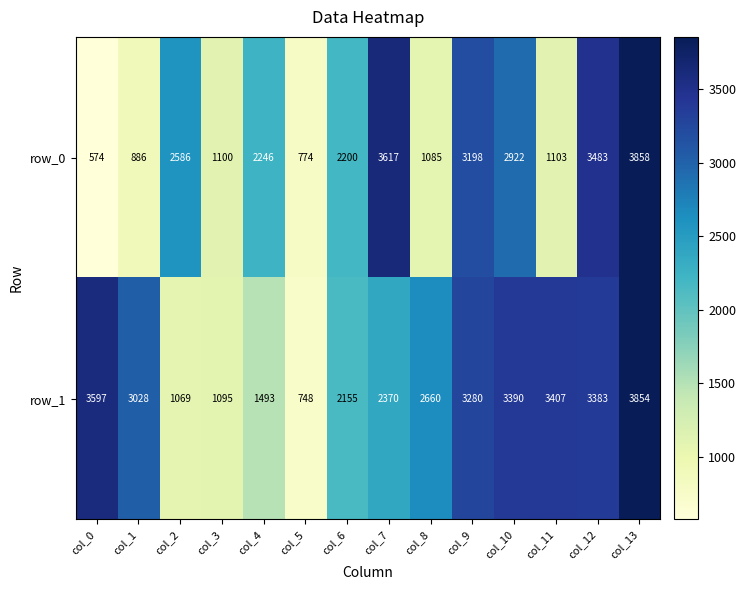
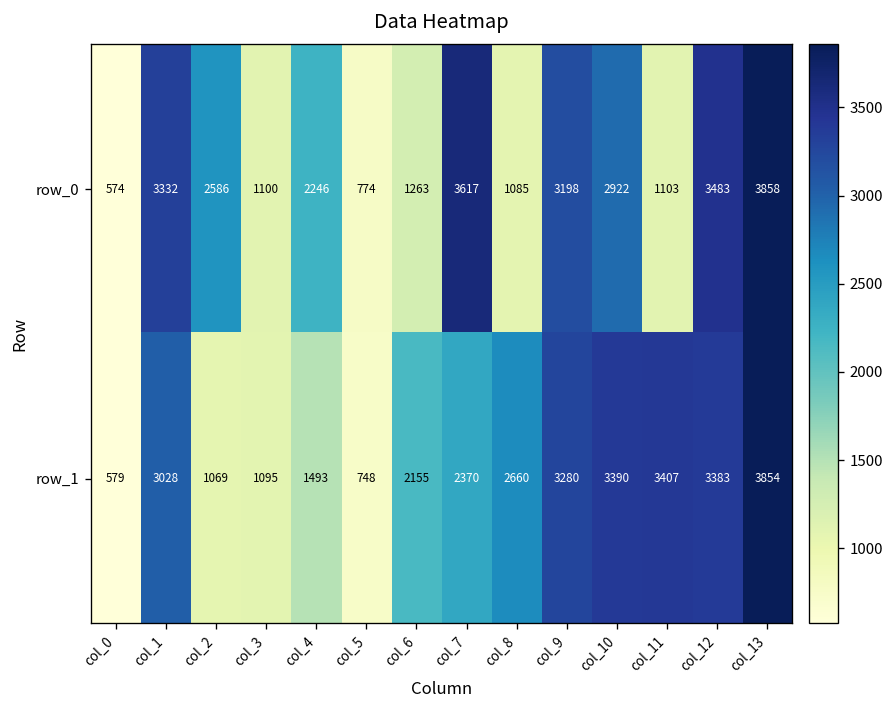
row_0, col_1: 886 -> 3332
row_0, col_6: 2200 -> 1263
row_1, col_0: 3597 -> 579
